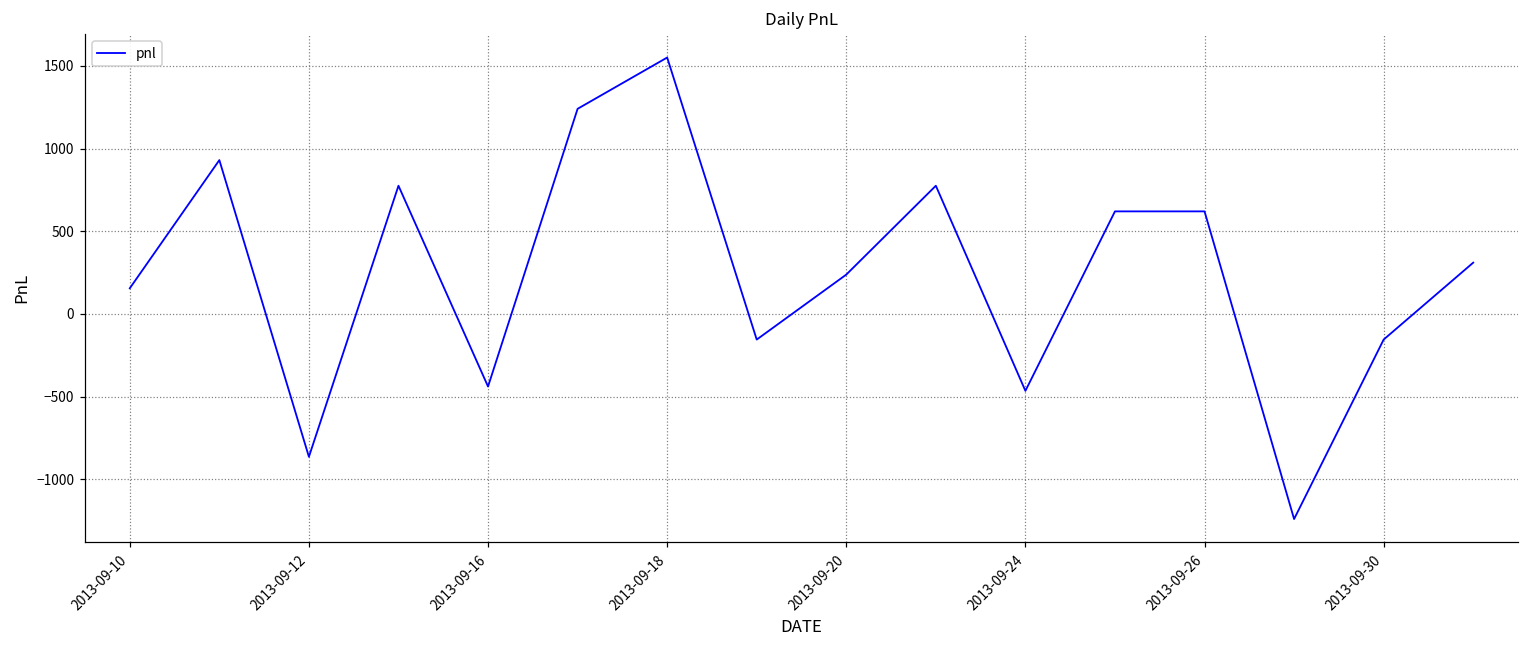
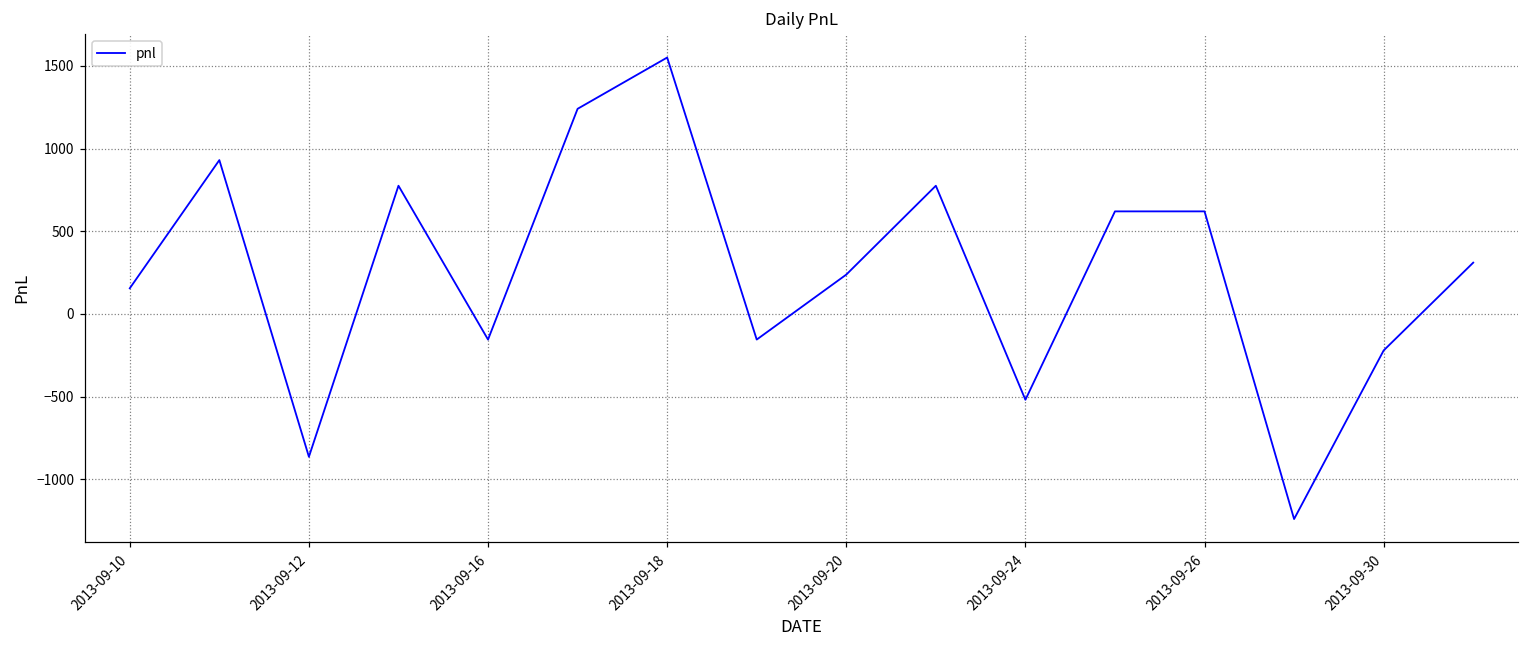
2013-09-16: -440 -> -160
2013-09-24: -470 -> -520
2013-09-30: -160 -> -220
